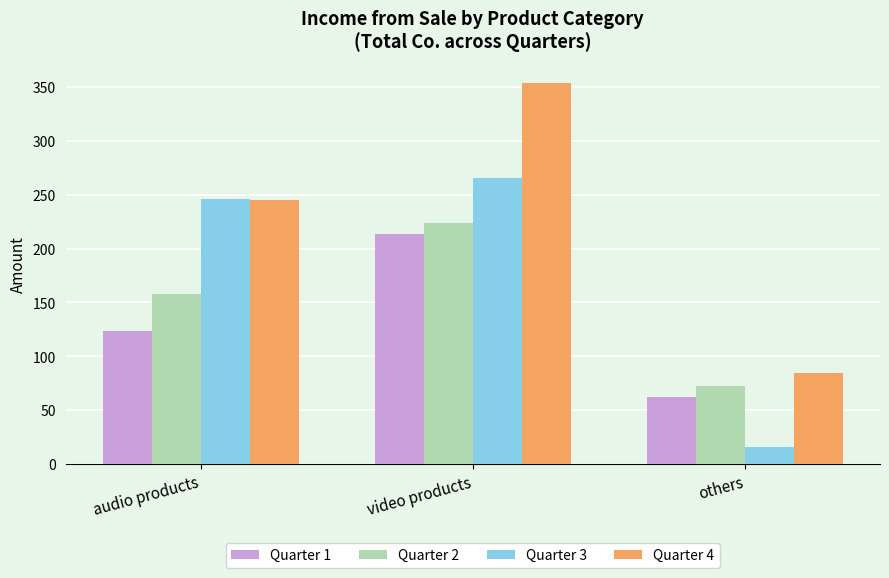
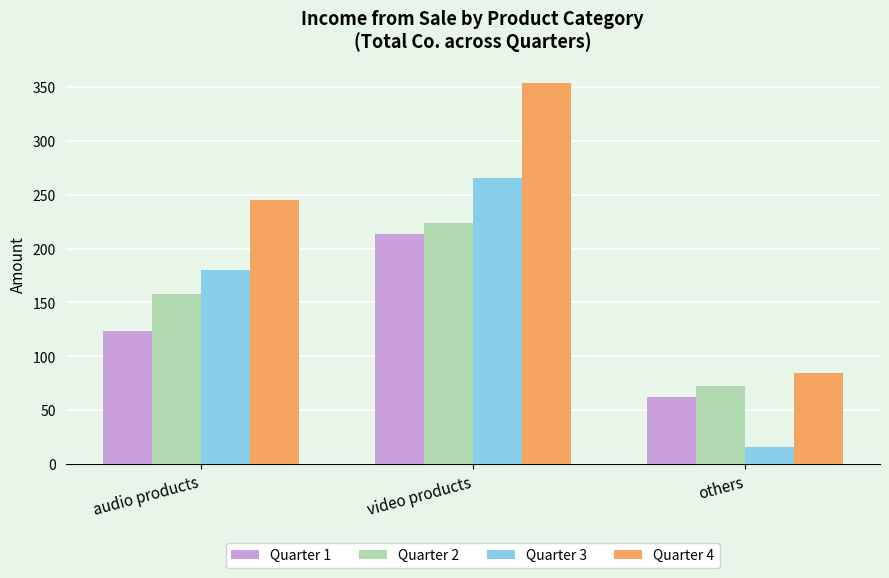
Quarter 3, audio products: 246 -> 180
